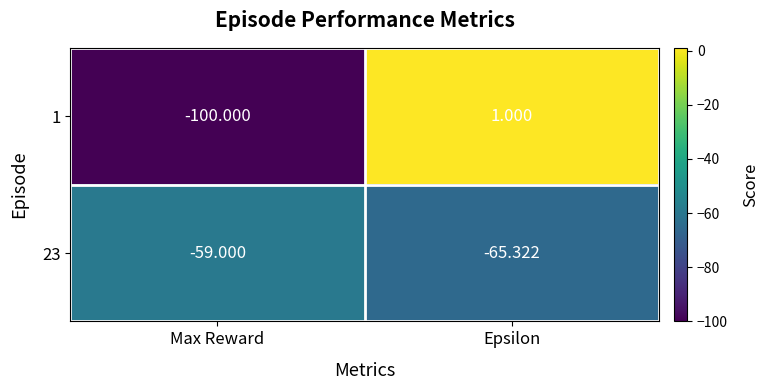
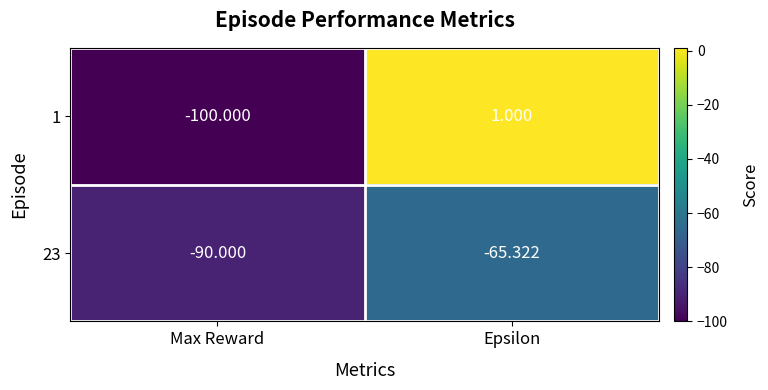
23, Max Reward: -59.000 -> -90.000
